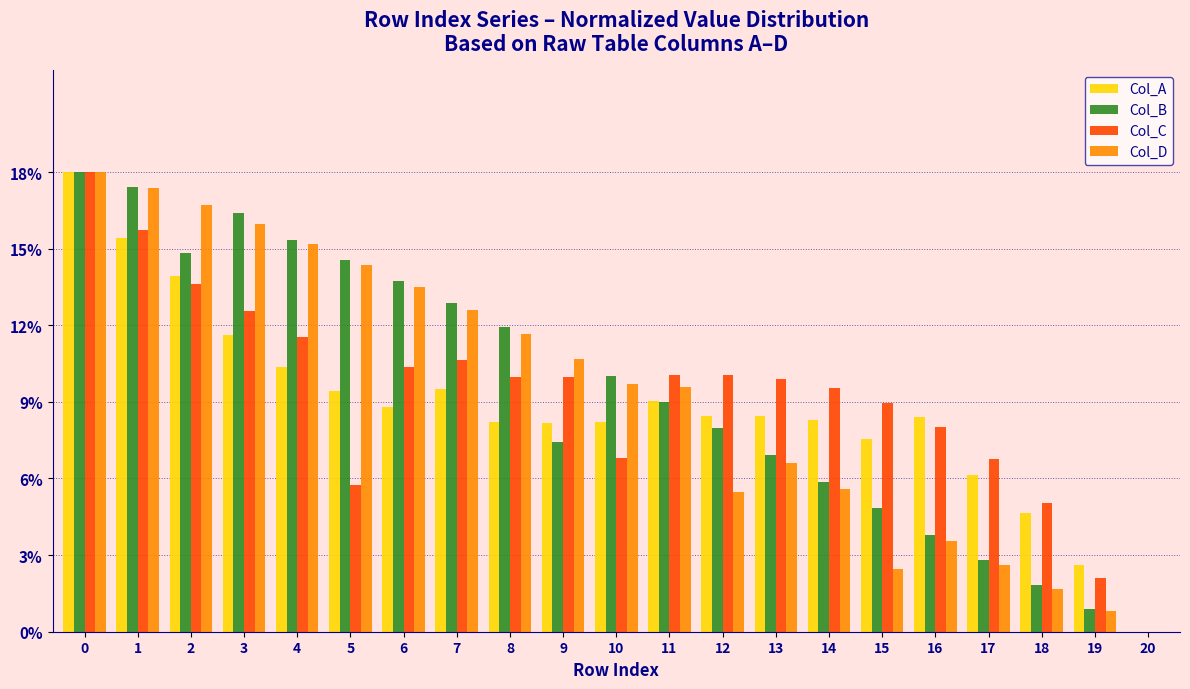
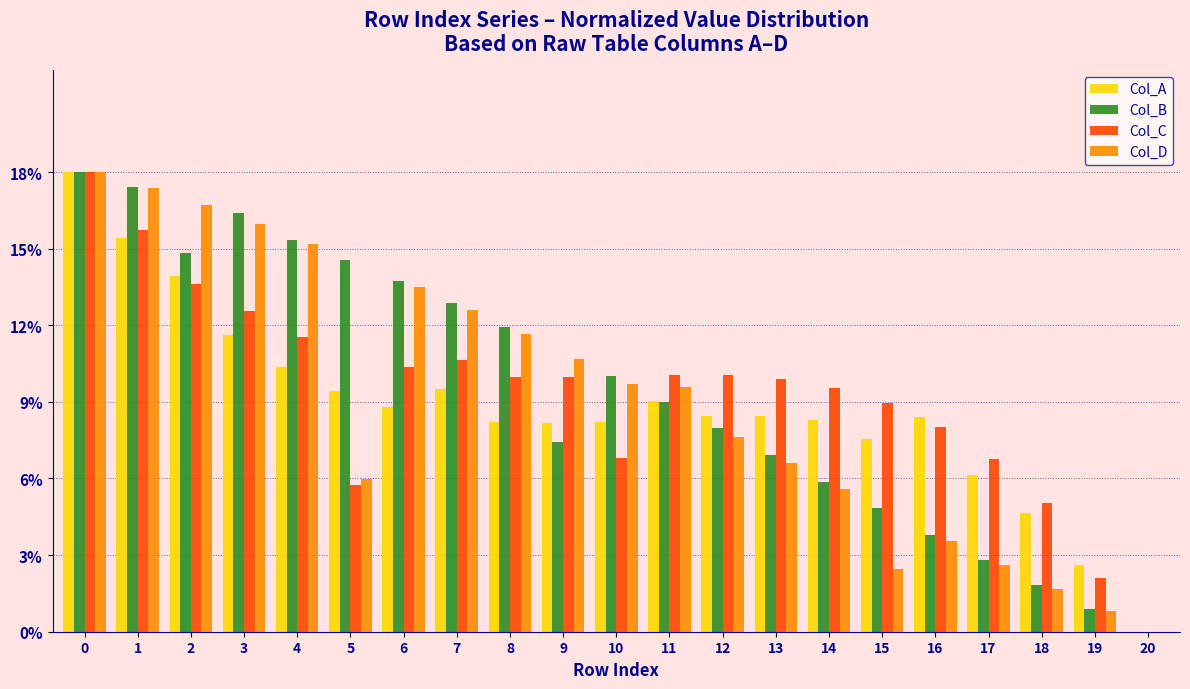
Col_D, 5: 14.4% -> 6.0%
Col_D, 12: 5.5% -> 7.6%
